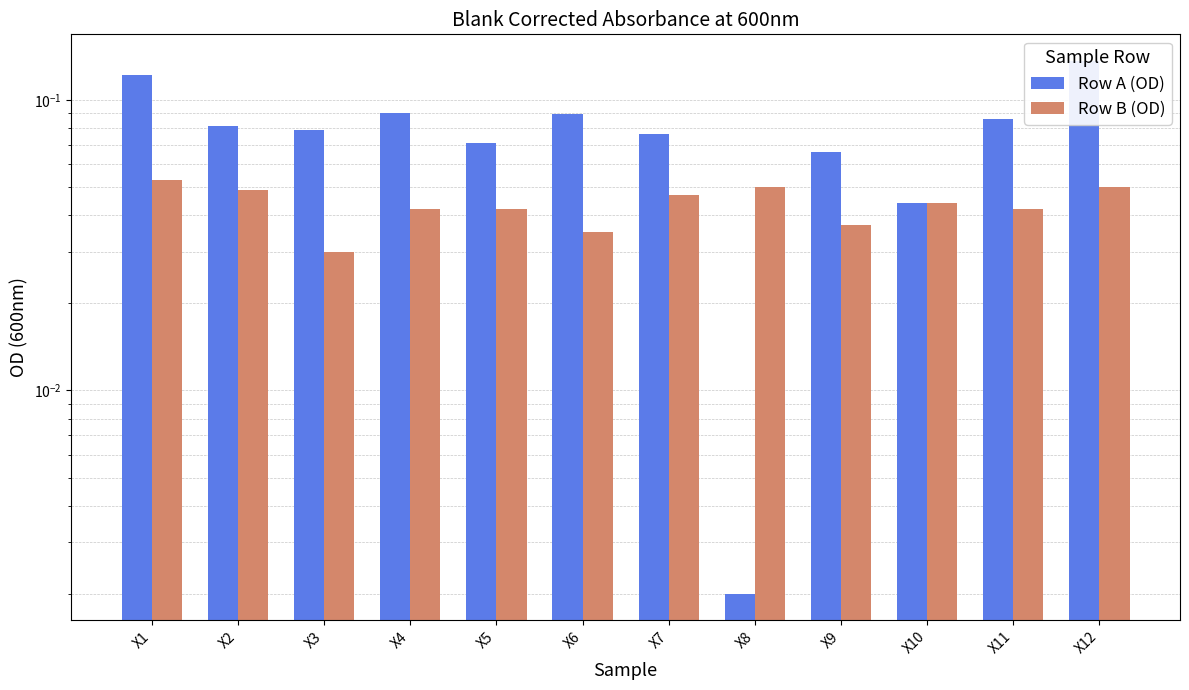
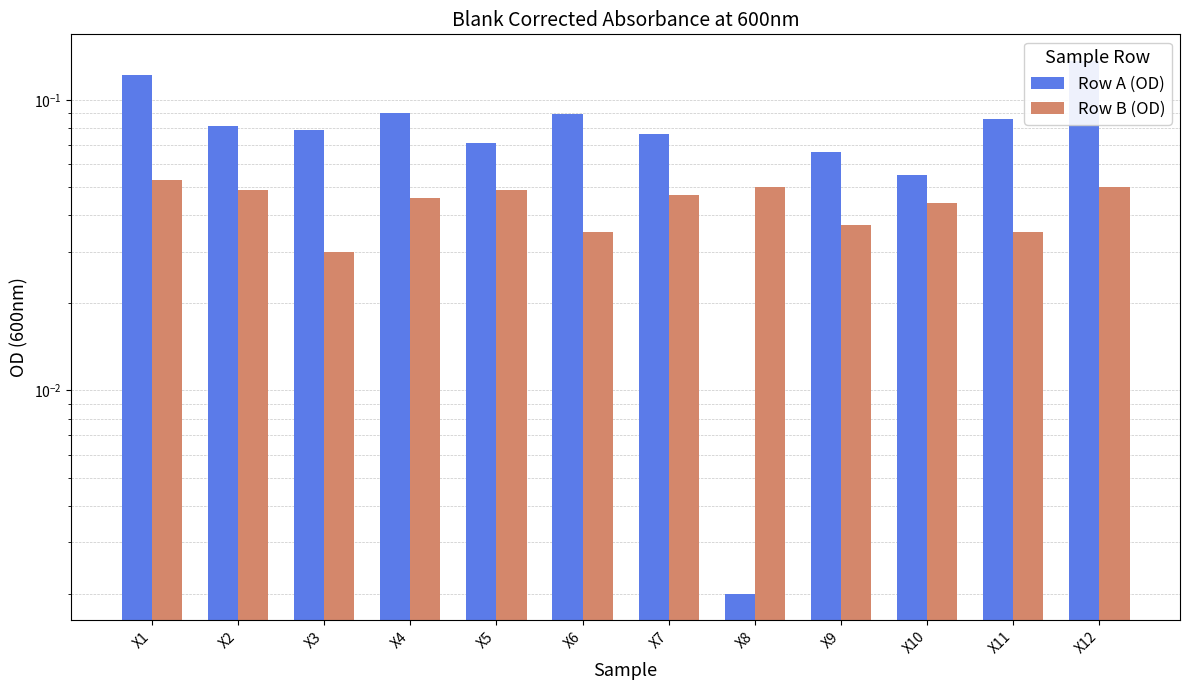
Row B (OD), X4: 0.042 -> 0.046
Row B (OD), X5: 0.042 -> 0.049
Row A (OD), X10: 0.044 -> 0.055
Row B (OD), X11: 0.042 -> 0.035
